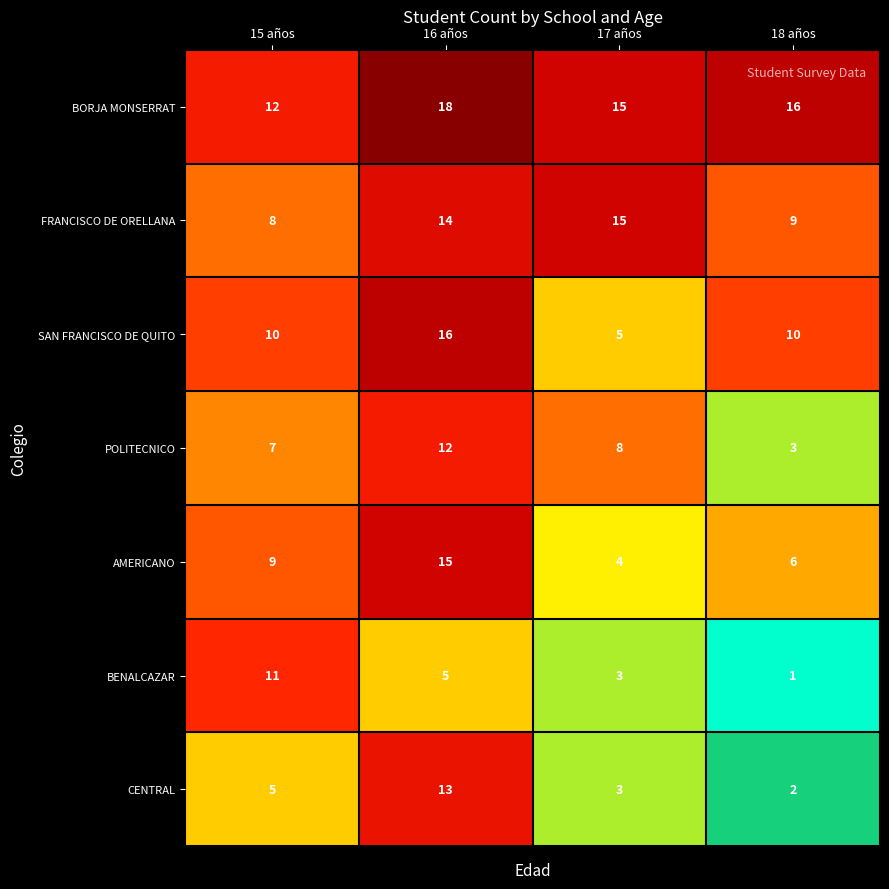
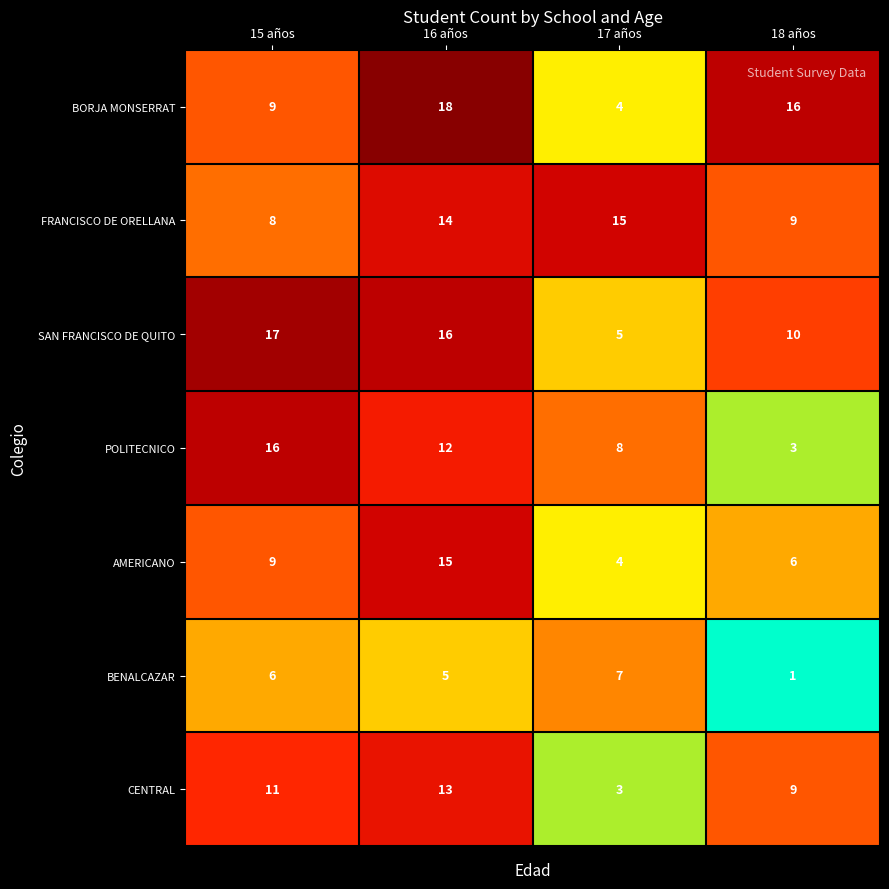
BORJA MONSERRAT, 15 años: 12 -> 9
BORJA MONSERRAT, 17 años: 15 -> 4
SAN FRANCISCO DE QUITO, 15 años: 10 -> 17
POLITECNICO, 15 años: 7 -> 16
BENALCAZAR, 15 años: 11 -> 6
BENALCAZAR, 17 años: 3 -> 7
CENTRAL, 15 años: 5 -> 11
CENTRAL, 18 años: 2 -> 9
